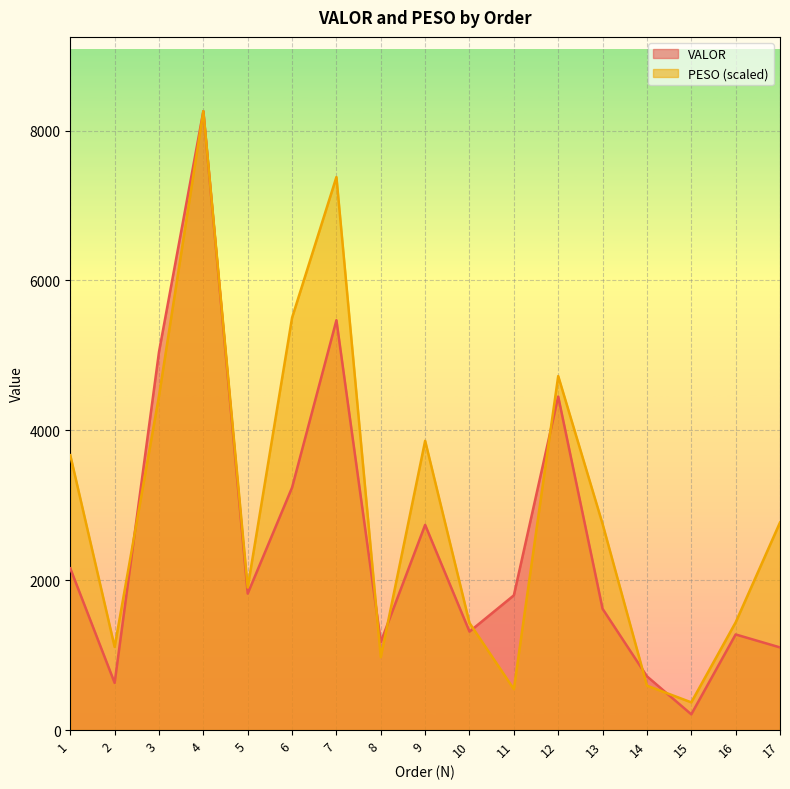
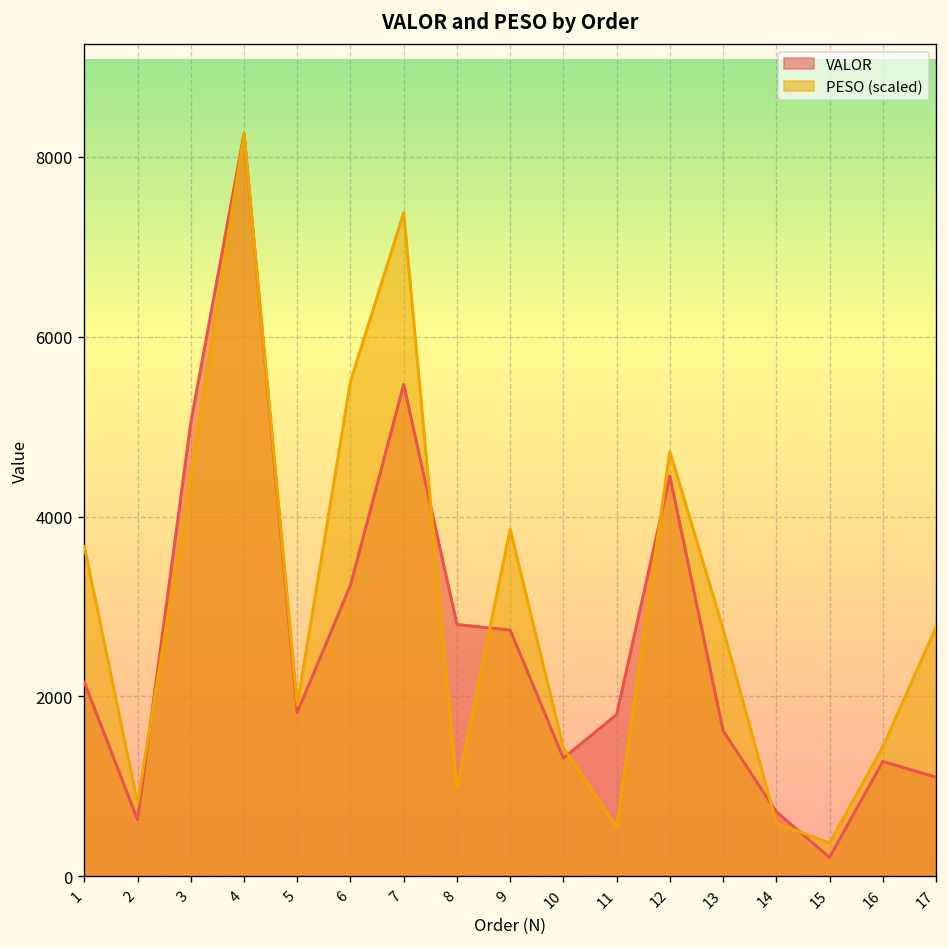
PESO (scaled), 2: 1100 -> 800
VALOR, 8: 1200 -> 2800
